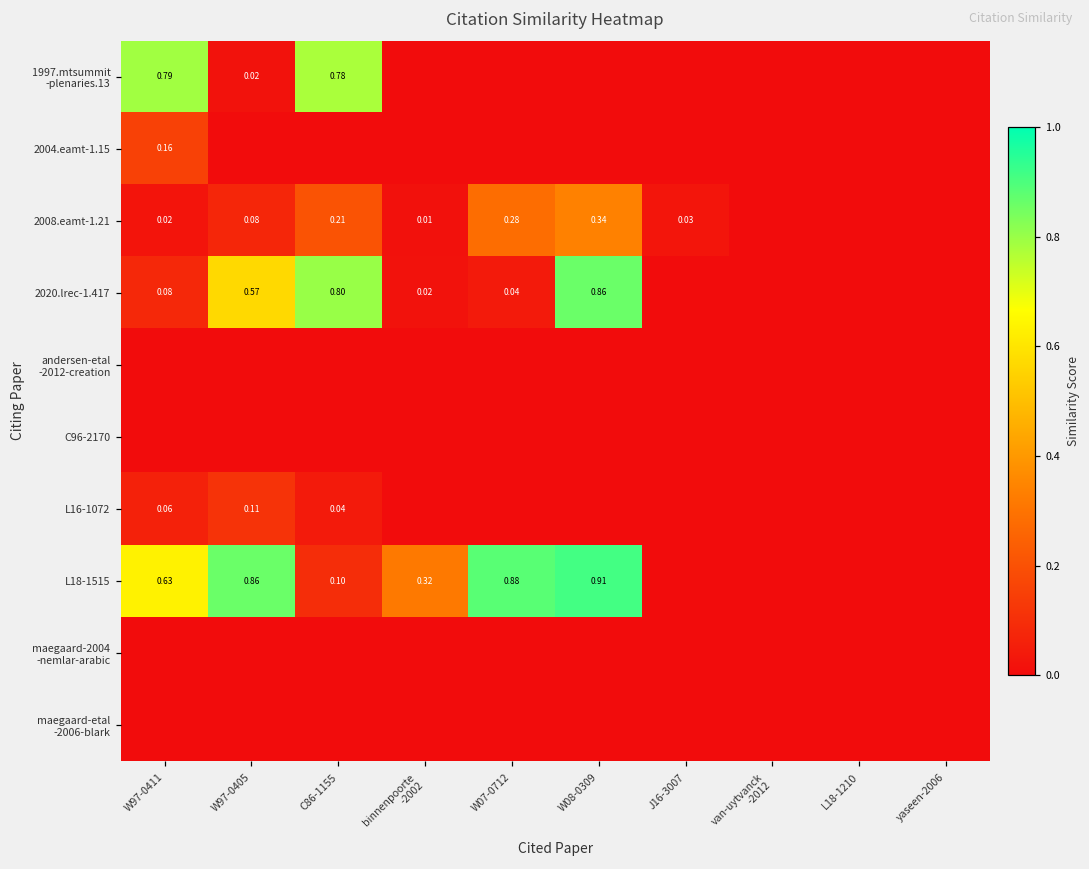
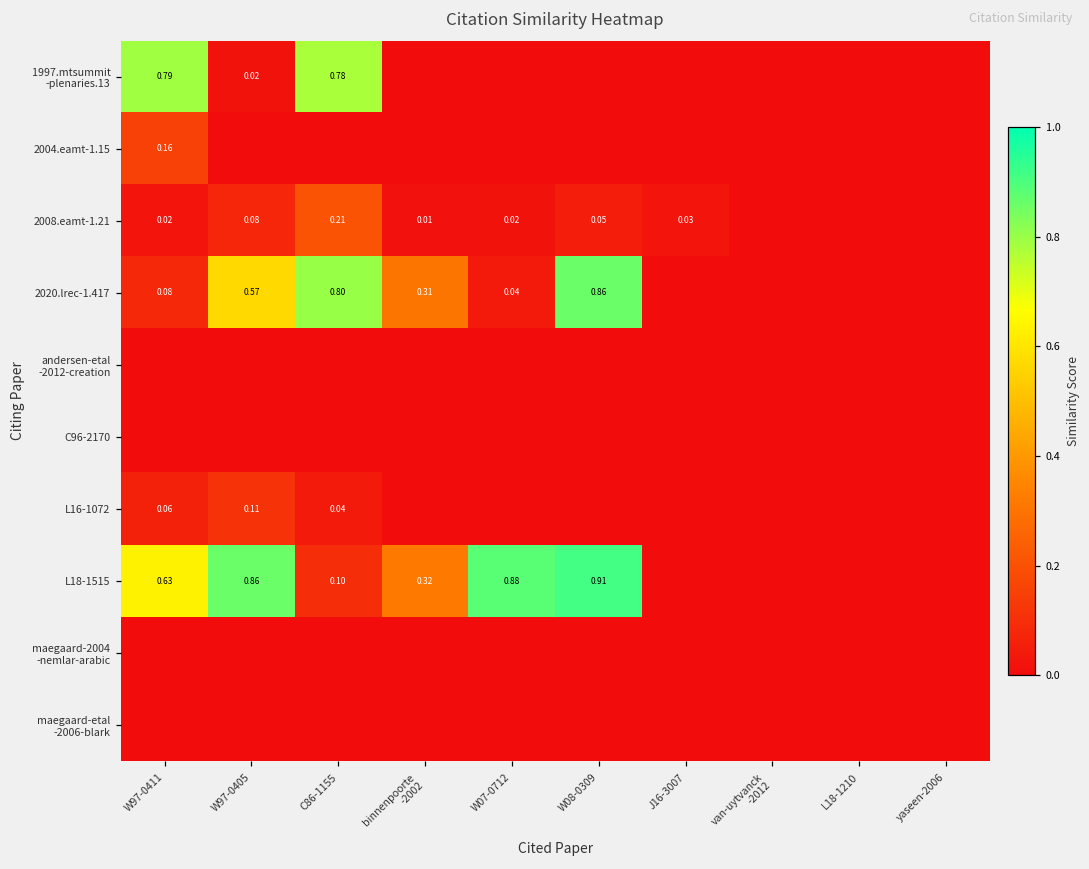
2008.eamt-1.21, W07-0712: 0.28 -> 0.02
2008.eamt-1.21, W08-0309: 0.34 -> 0.05
2020.lrec-1.417, binnenpoorte -2002: 0.02 -> 0.31
